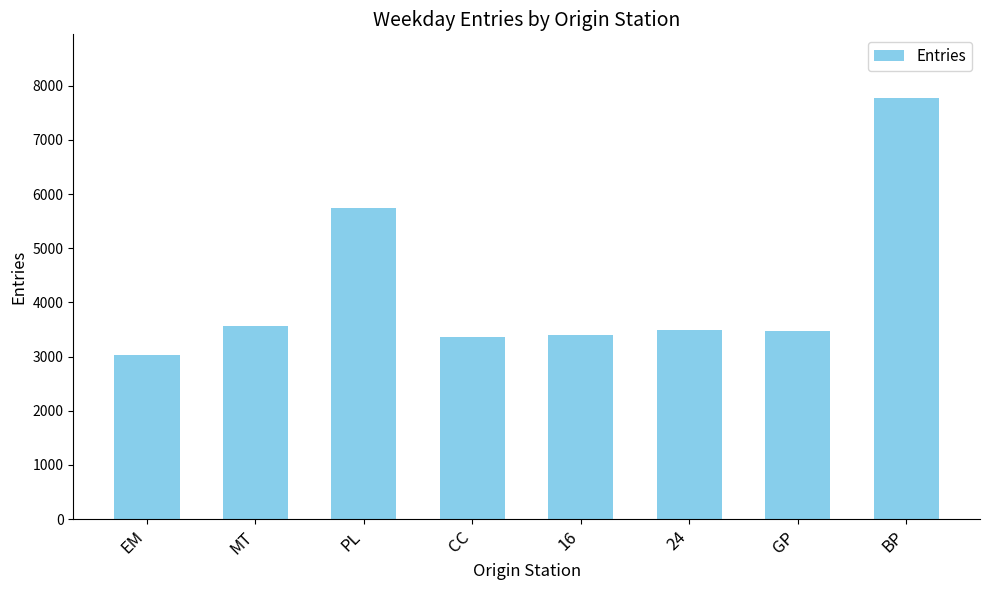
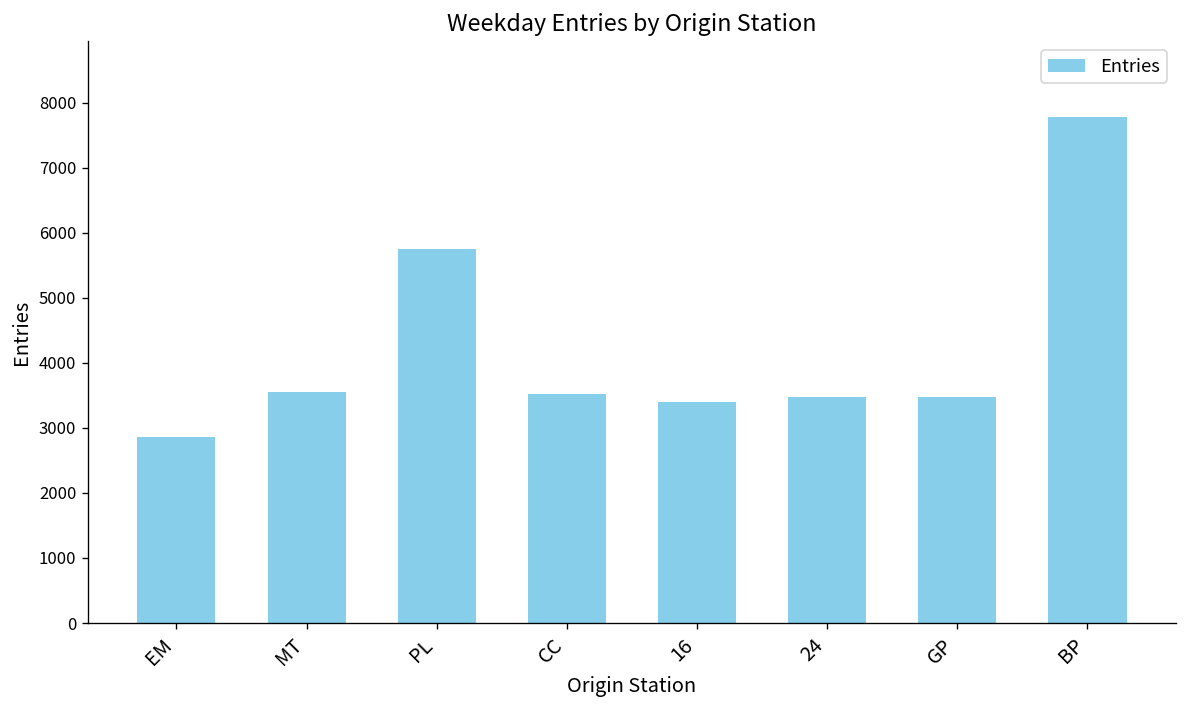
EM: 3000 -> 2900
CC: 3400 -> 3500
